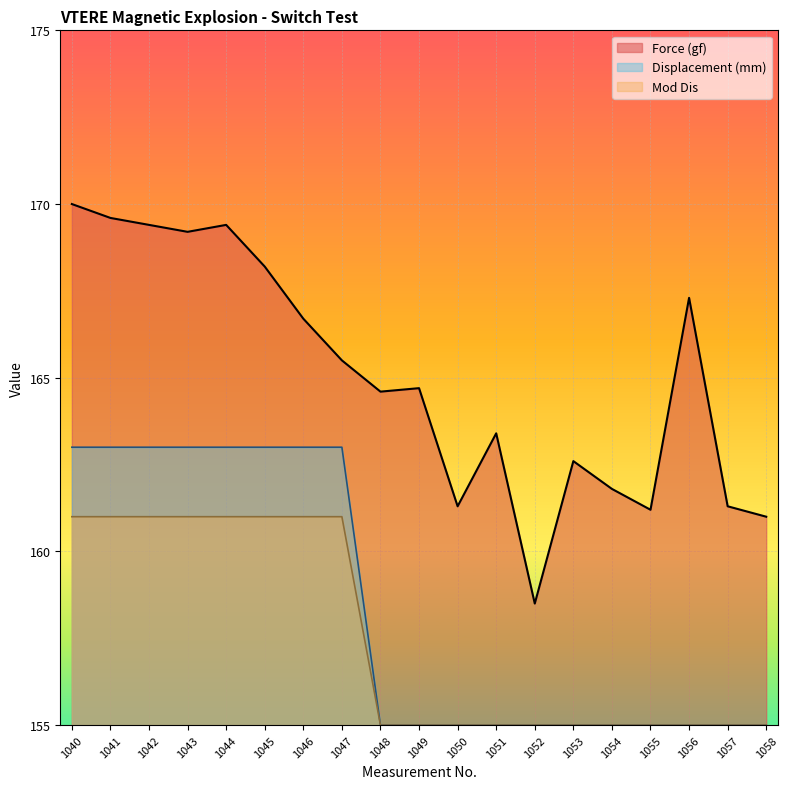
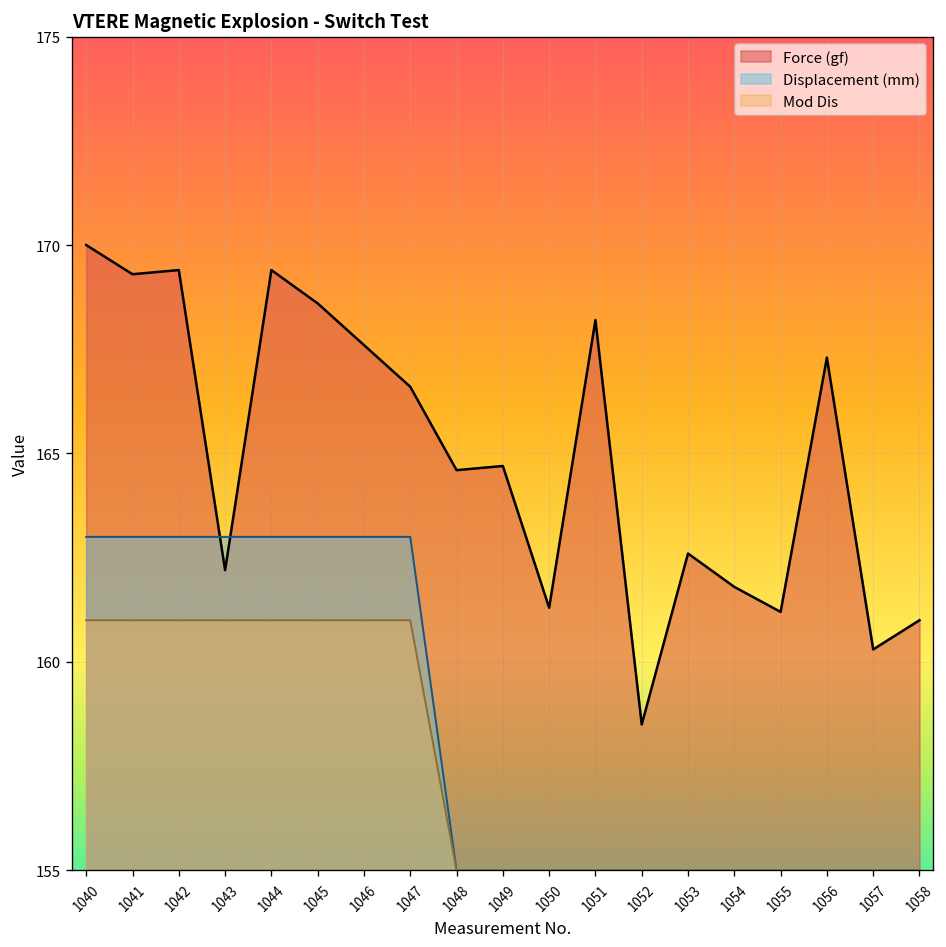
Force (gf), 1041: 169.6 -> 169.3
Force (gf), 1043: 169.2 -> 162.2
Force (gf), 1045: 168.2 -> 168.6
Force (gf), 1046: 166.7 -> 167.6
Force (gf), 1047: 165.5 -> 166.6
Force (gf), 1051: 163.4 -> 168.2
Force (gf), 1057: 161.3 -> 160.3
